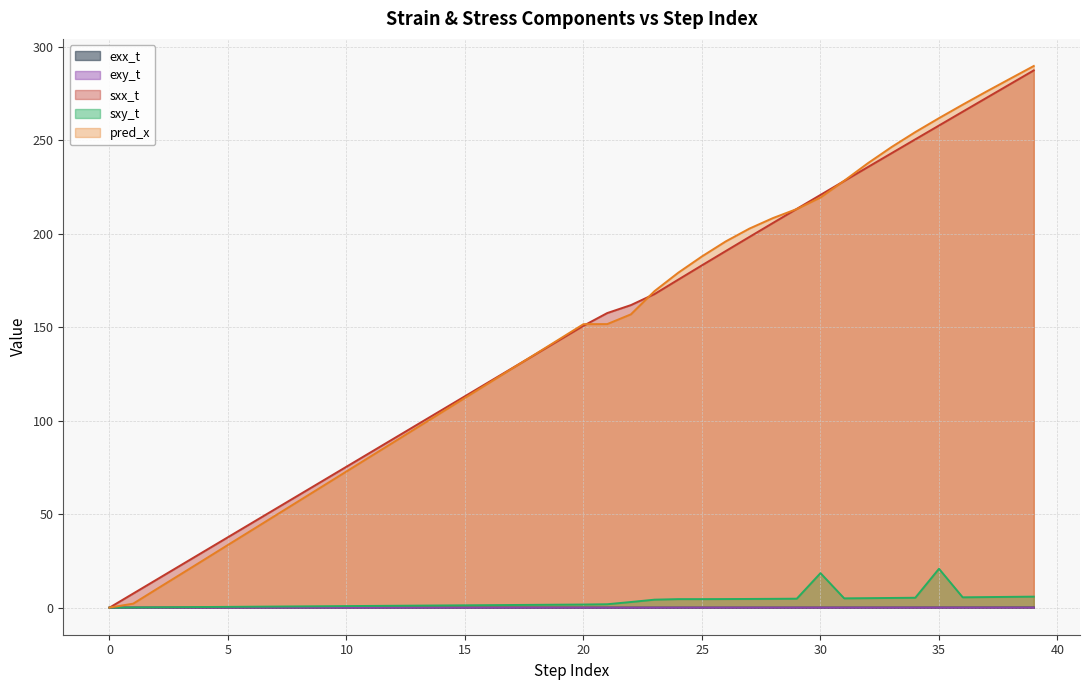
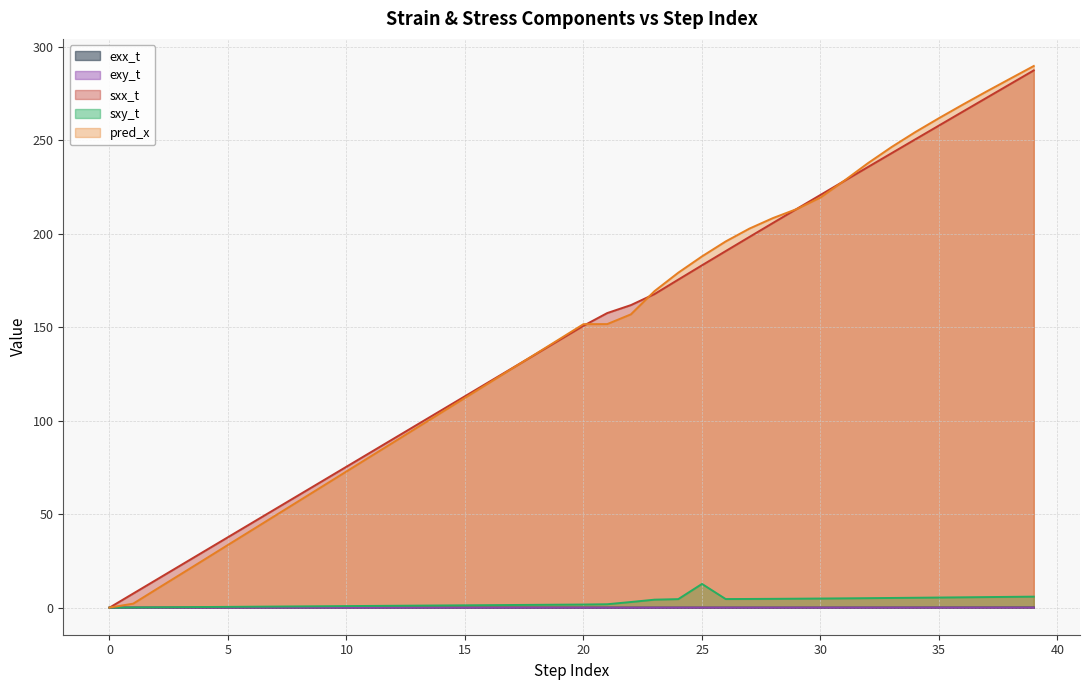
sxy_t, 25: 5 -> 13
sxy_t, 30: 18 -> 5
sxy_t, 35: 21 -> 5
